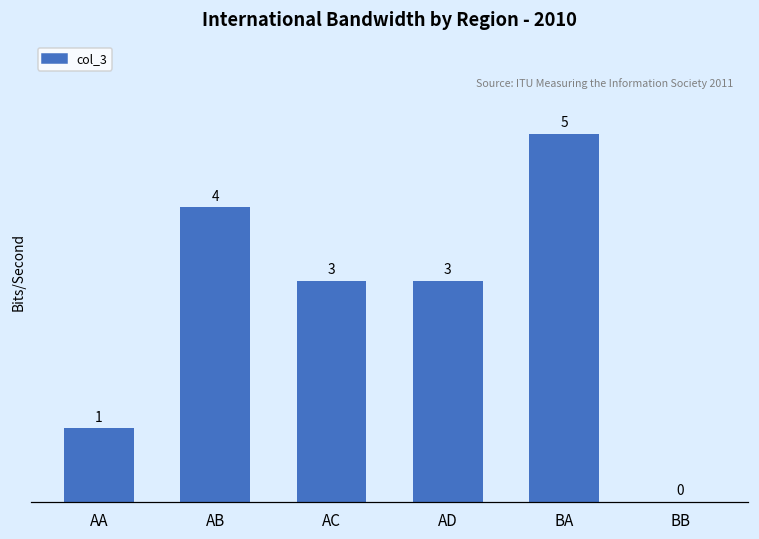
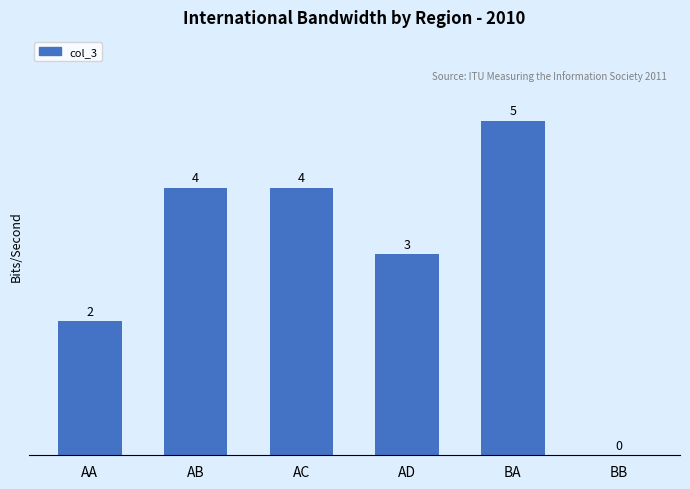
AA: 1 -> 2
AC: 3 -> 4
